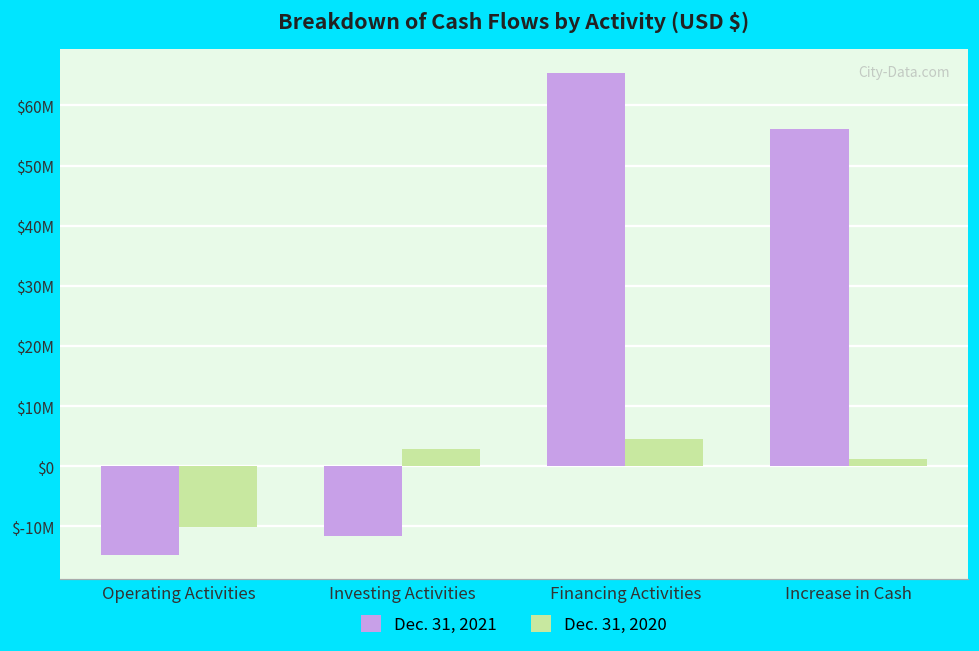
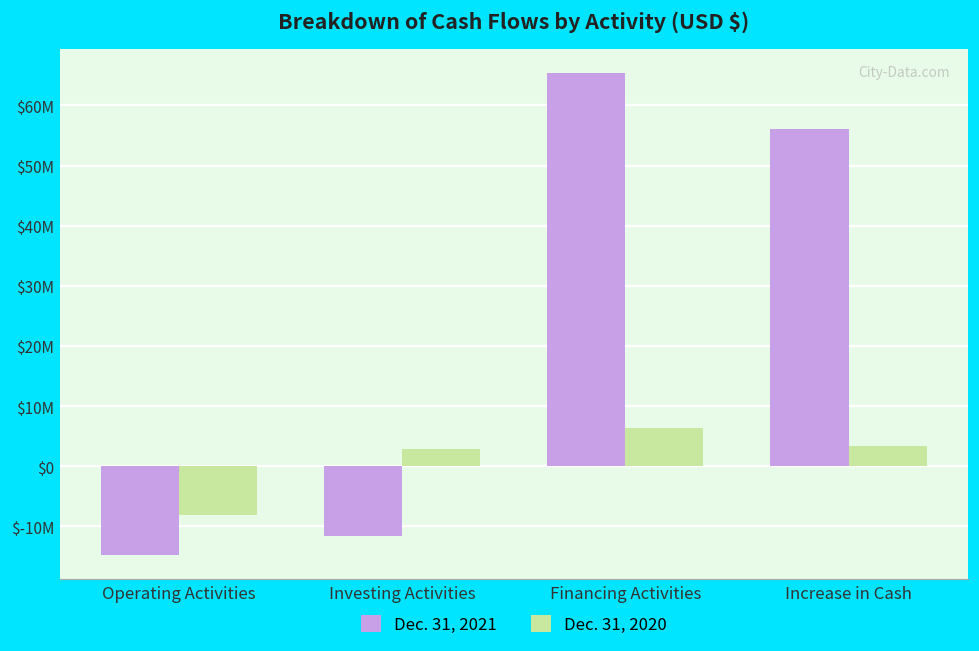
Dec. 31, 2020, Operating Activities: $-10000000 -> $-8000000
Dec. 31, 2020, Financing Activities: $5000000 -> $6000000
Dec. 31, 2020, Increase in Cash: $1000000 -> $3000000
